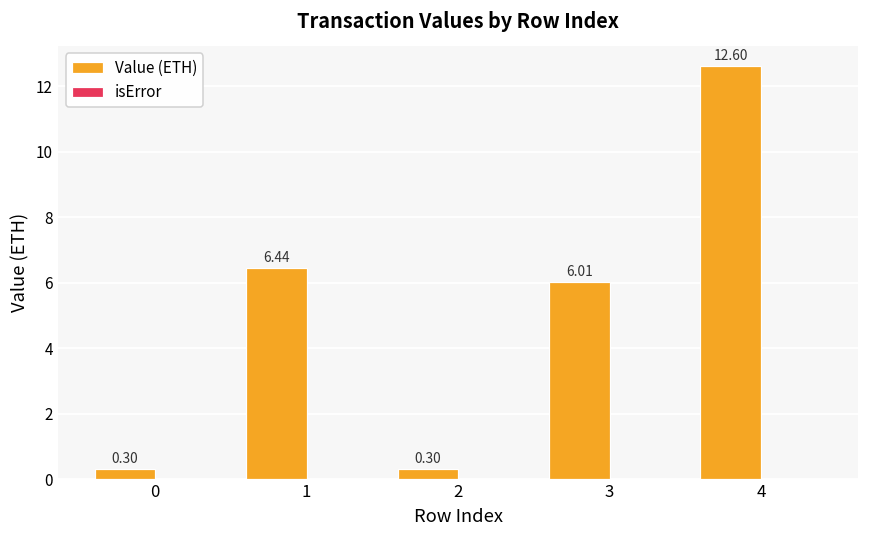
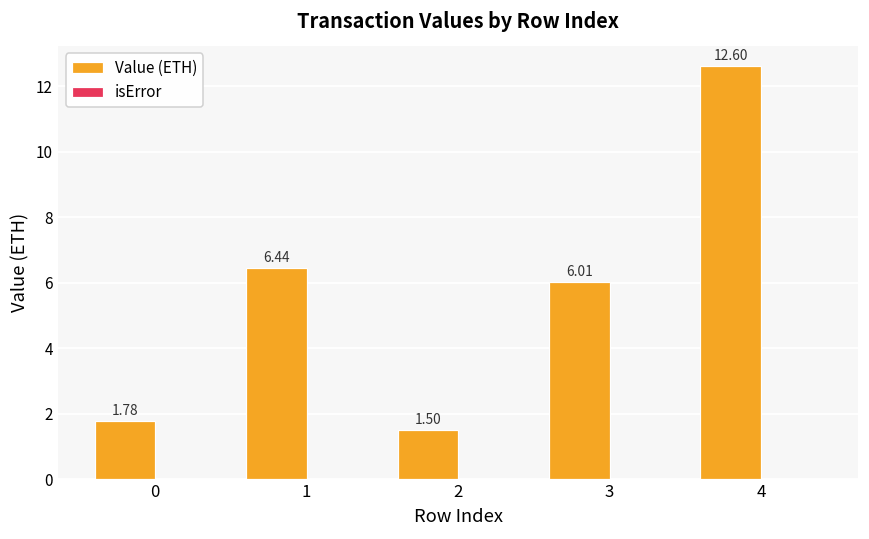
Value (ETH), 0: 0.30 -> 1.78
Value (ETH), 2: 0.30 -> 1.50
